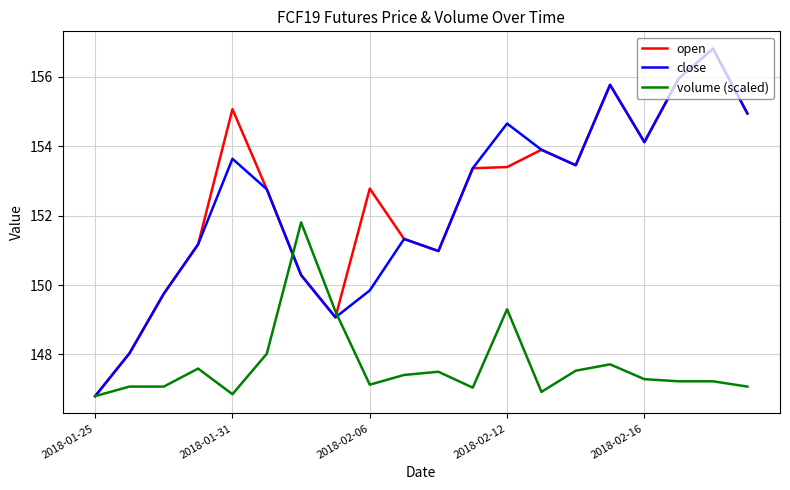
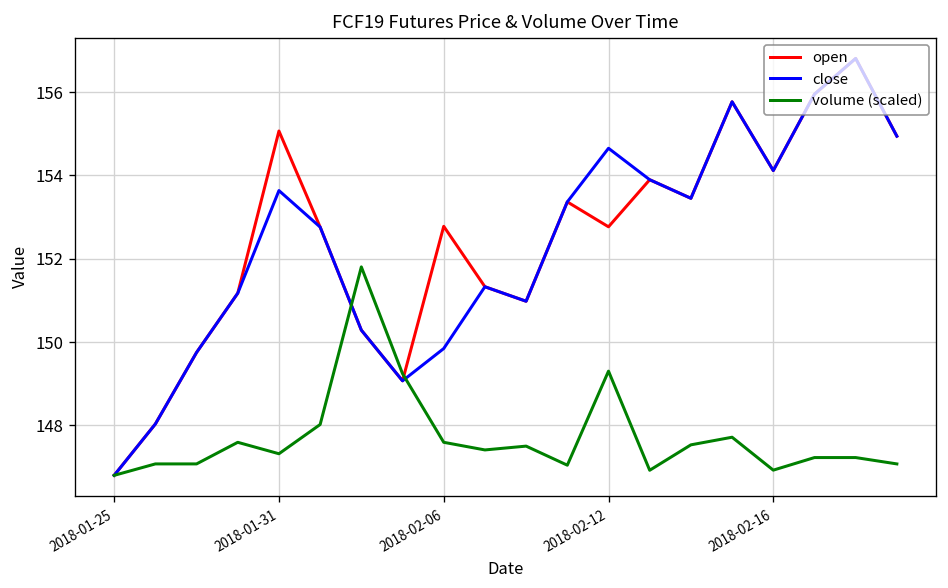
volume (scaled), 2018-01-31: 146.9 -> 147.3
volume (scaled), 2018-02-06: 147.1 -> 147.6
open, 2018-02-12: 153.4 -> 152.8
volume (scaled), 2018-02-16: 147.3 -> 146.9
